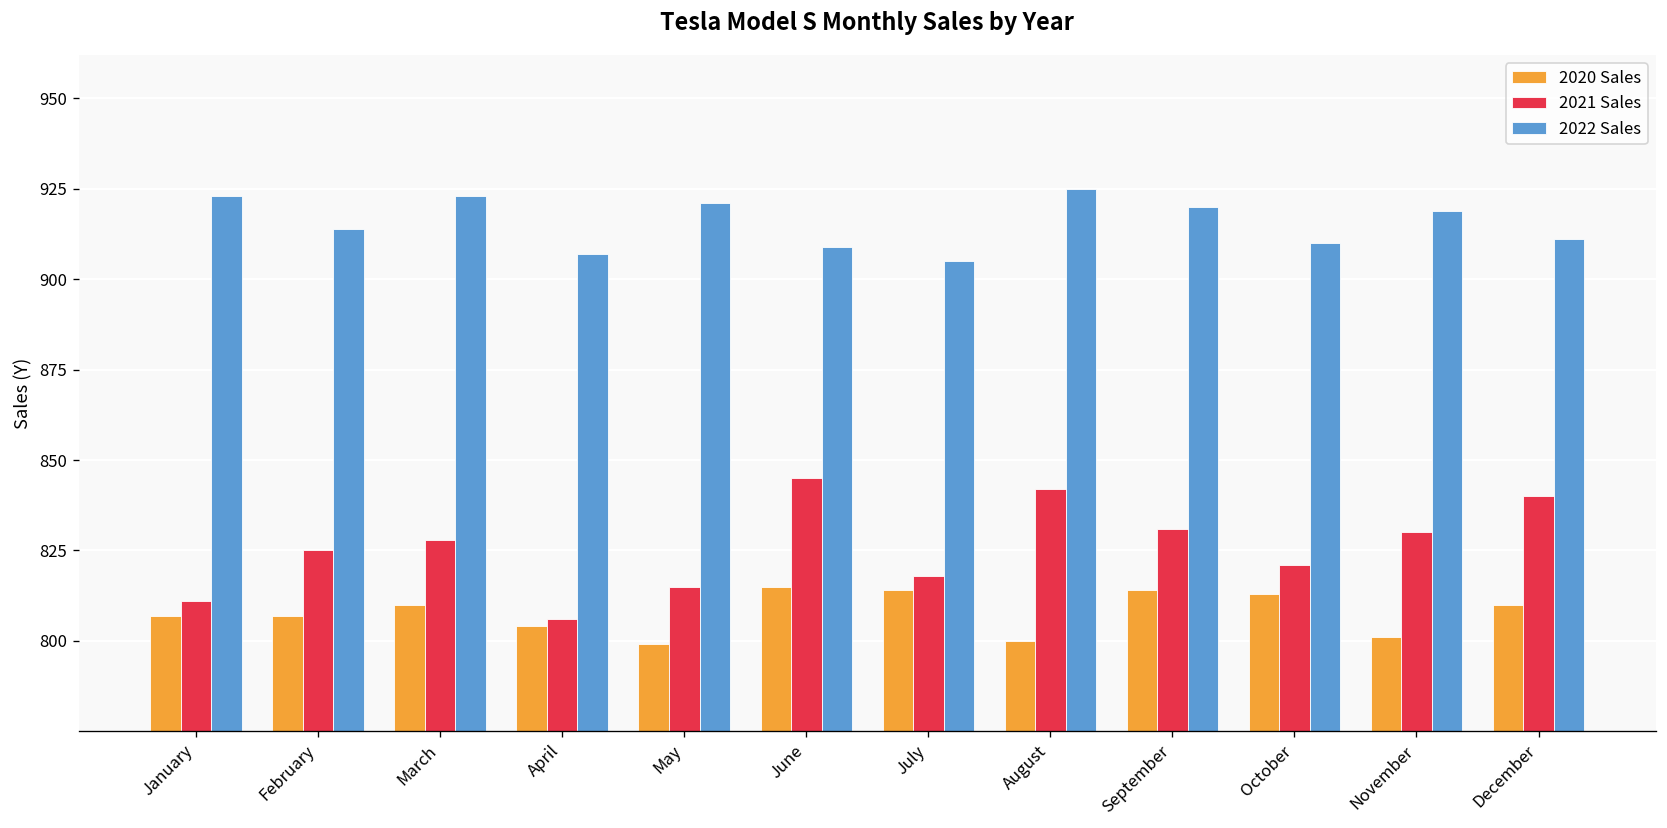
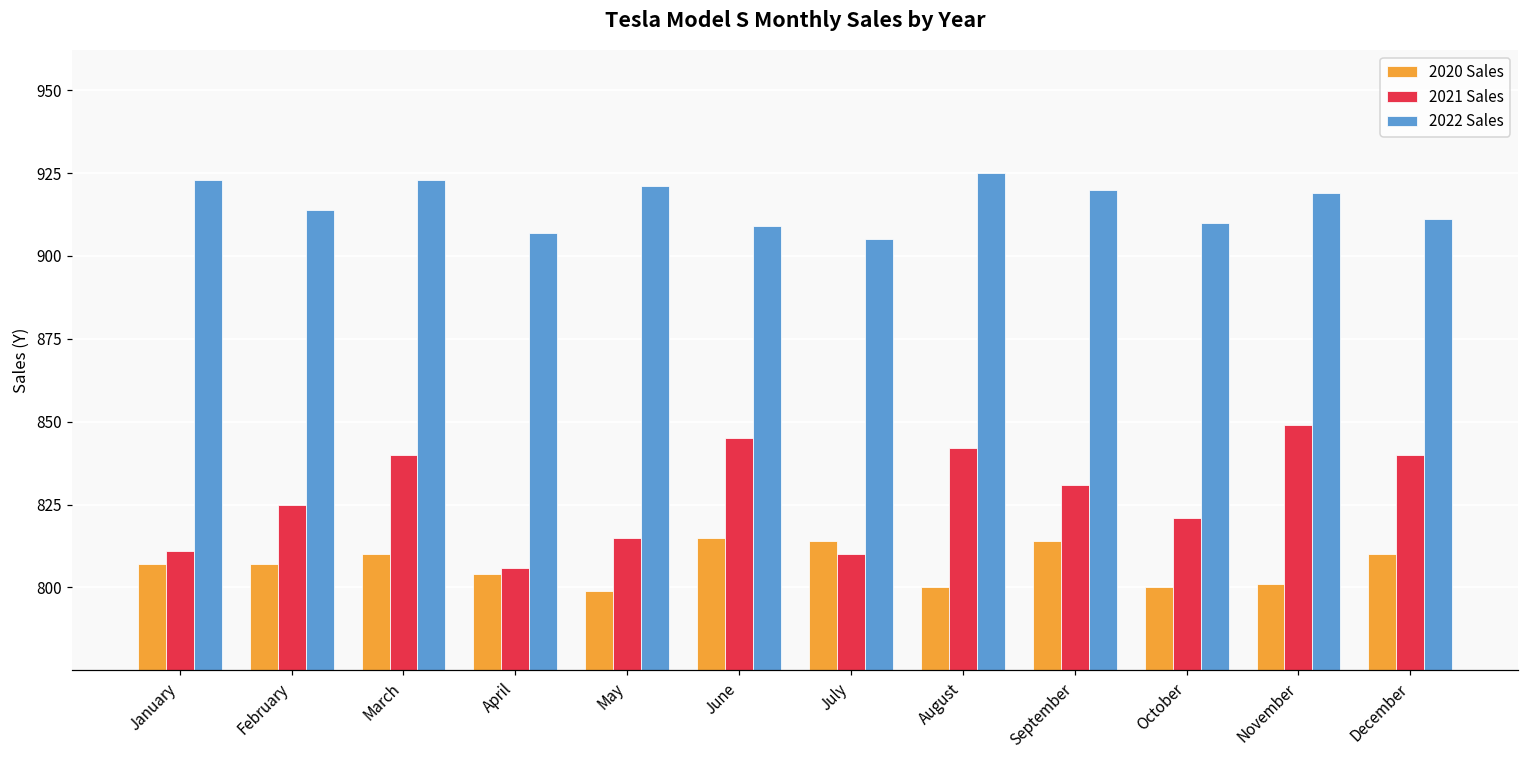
2021 Sales, March: 828 -> 840
2021 Sales, July: 818 -> 810
2020 Sales, October: 813 -> 800
2021 Sales, November: 830 -> 849
